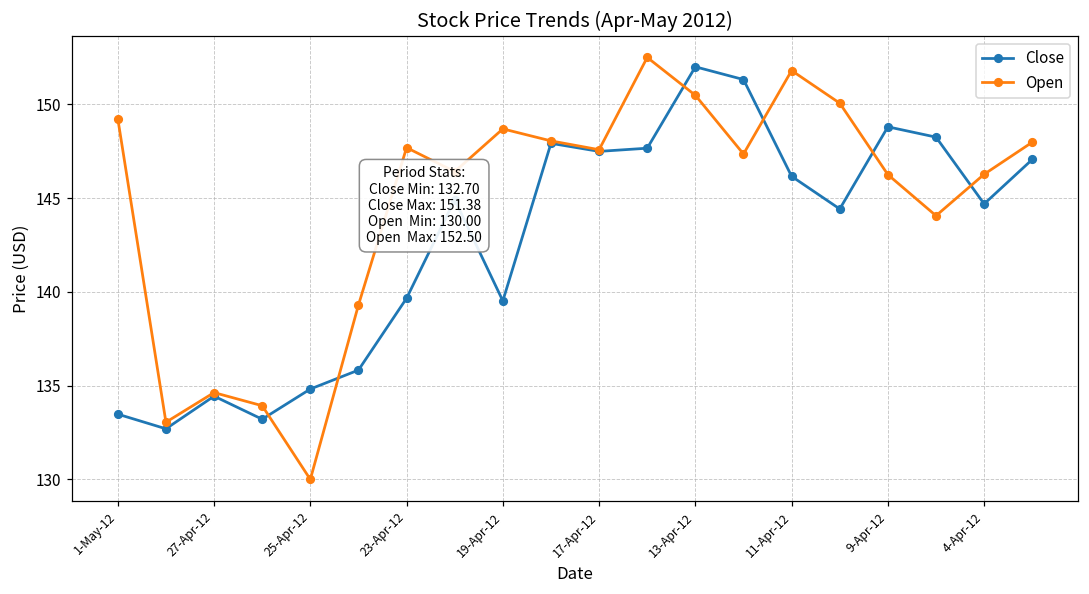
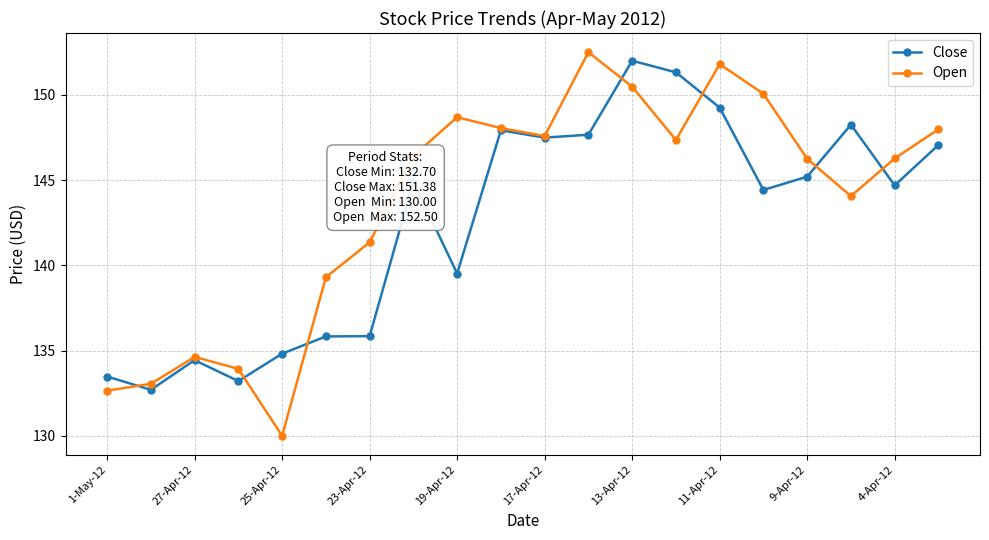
Open, 1-May-12: 149.2 -> 132.7
Close, 23-Apr-12: 139.7 -> 135.9
Open, 23-Apr-12: 147.7 -> 141.4
Close, 11-Apr-12: 146.2 -> 149.3
Close, 9-Apr-12: 148.8 -> 145.2
